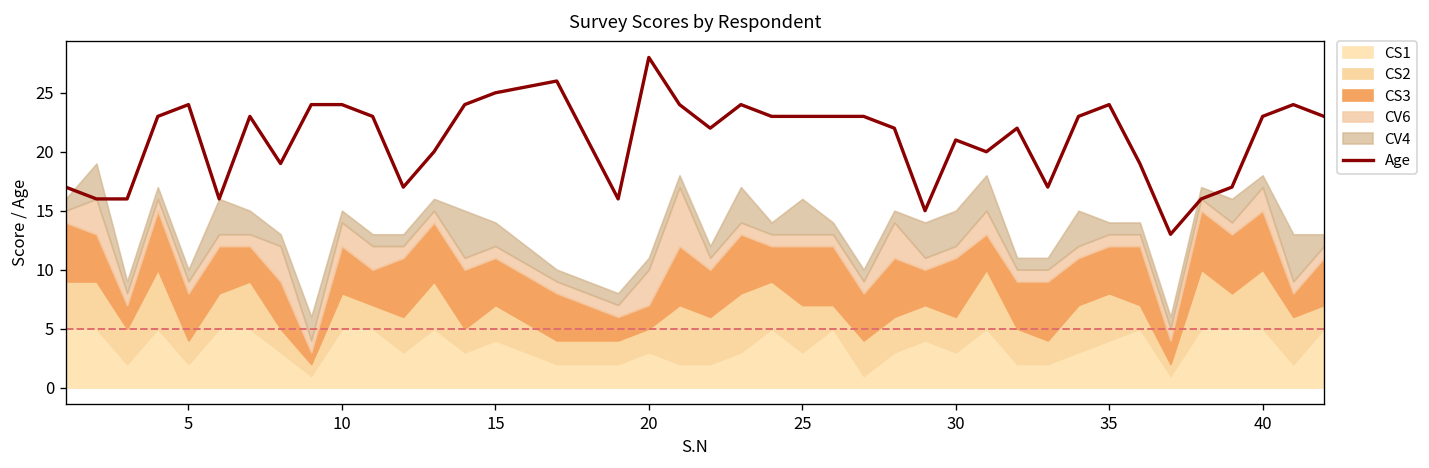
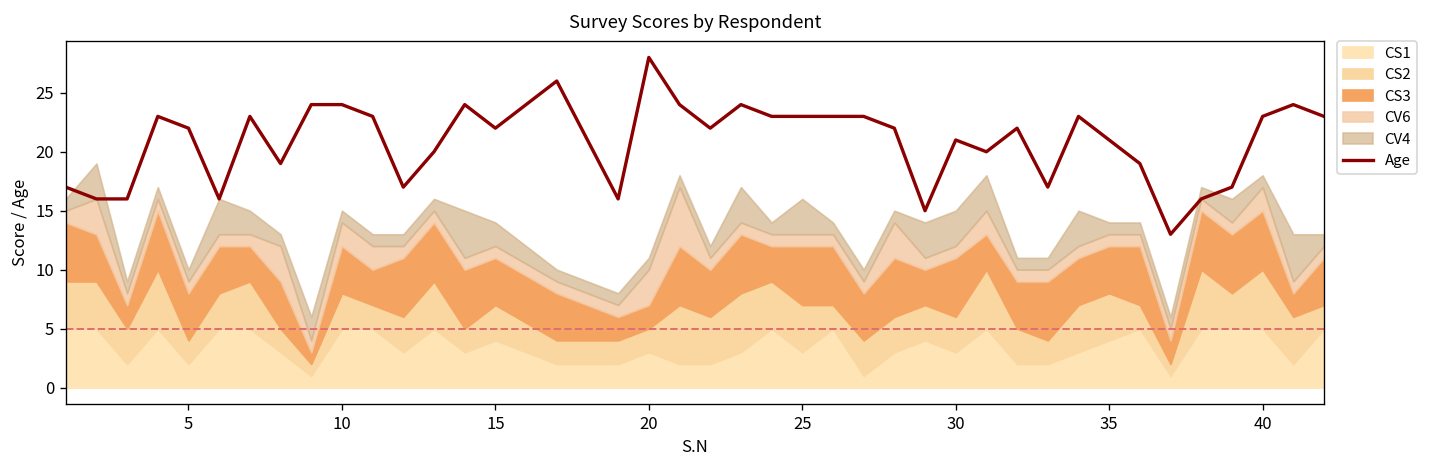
Age, 5: 24 -> 22
Age, 15: 25 -> 22
Age, 35: 24 -> 21
